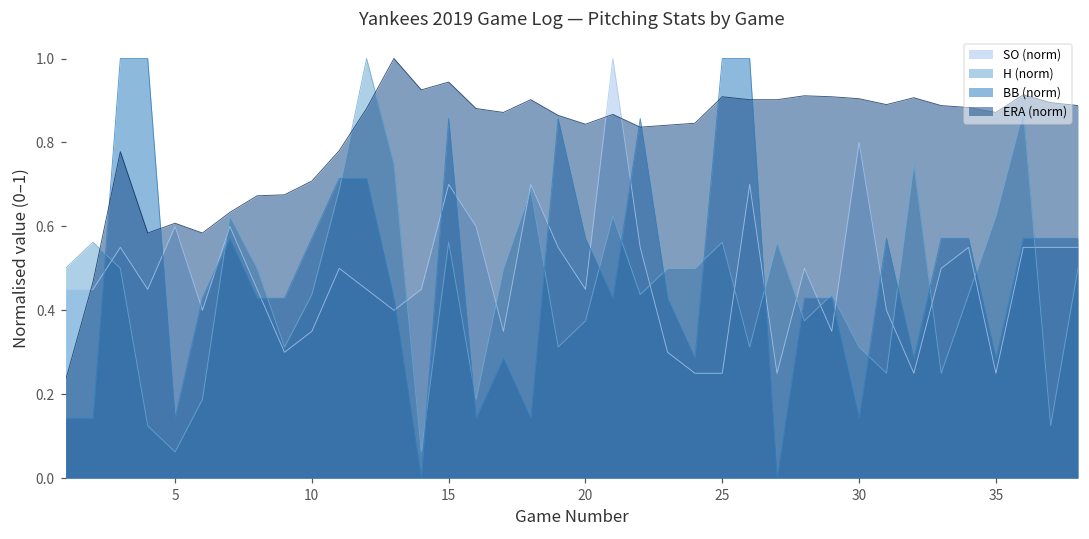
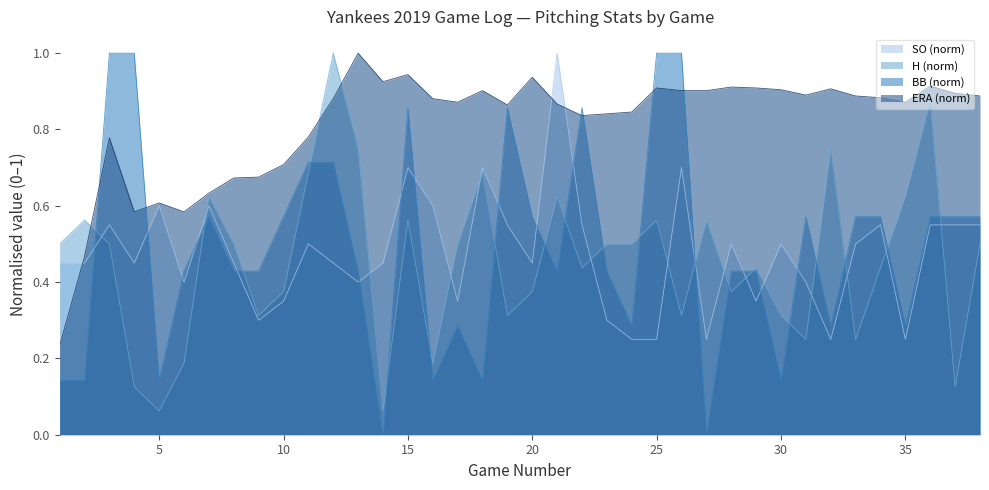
H (norm), 10: 0.44 -> 0.38
ERA (norm), 20: 0.84 -> 0.94
SO (norm), 30: 0.80 -> 0.50
